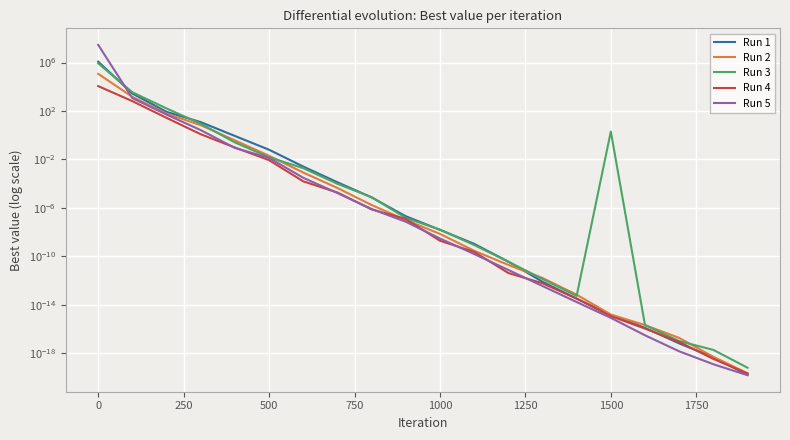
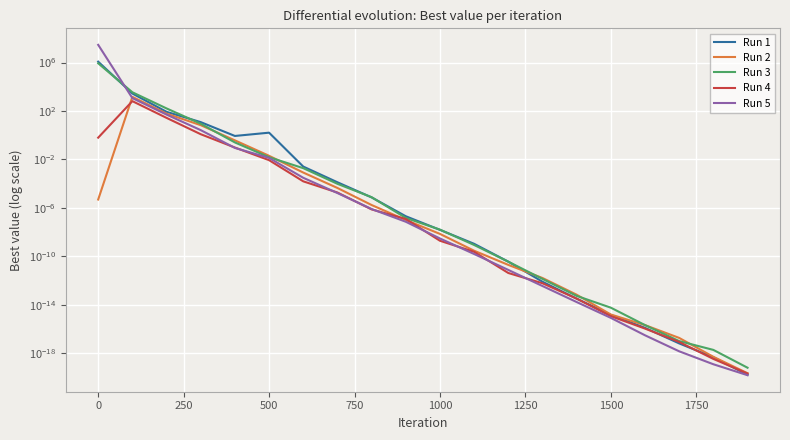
Run 2, 0: 100000 -> 0.000005
Run 4, 0: 10000 -> 1
Run 1, 500: 0.1 -> 2
Run 3, 1500: 2 -> 0
